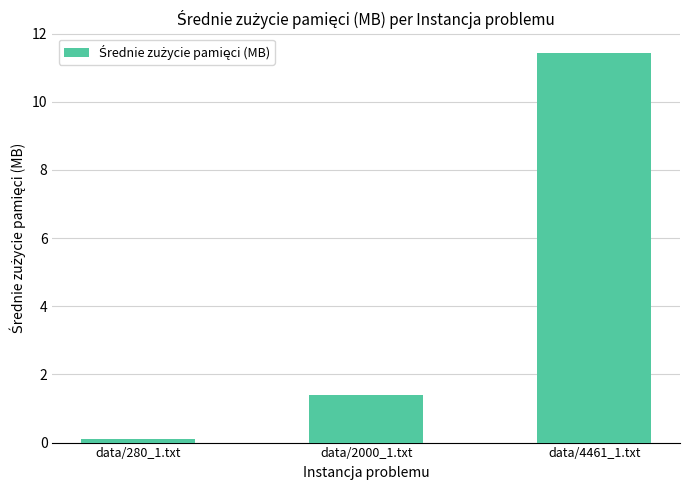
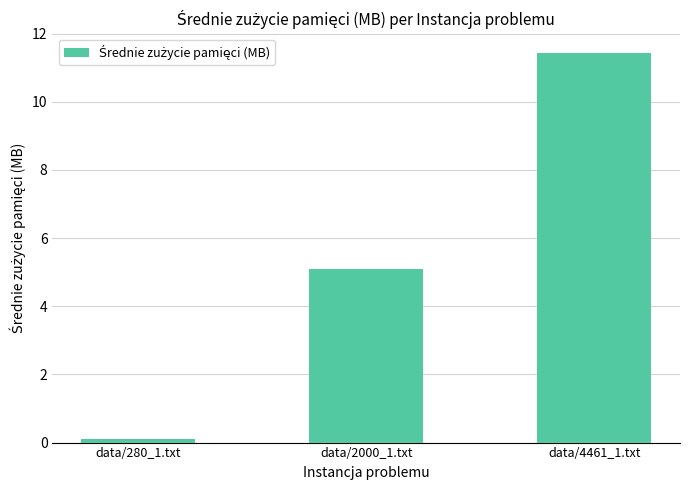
data/2000_1.txt: 1.4 -> 5.1
